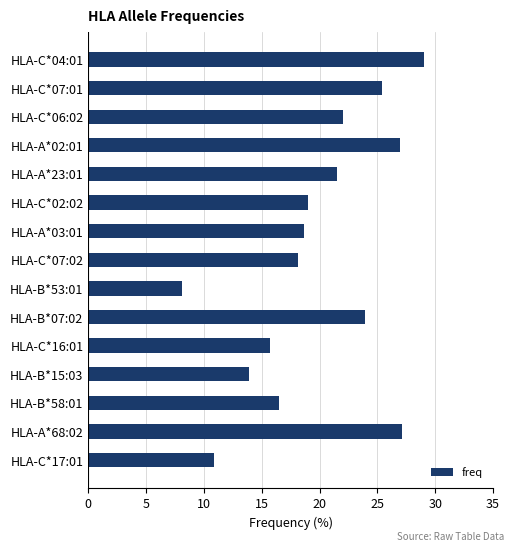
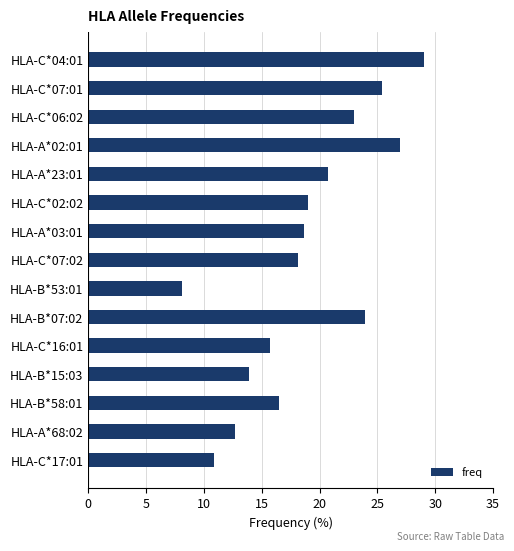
HLA-C*06:02: 22 -> 23
HLA-A*23:01: 21.5 -> 20.7
HLA-A*68:02: 27.1 -> 12.7
